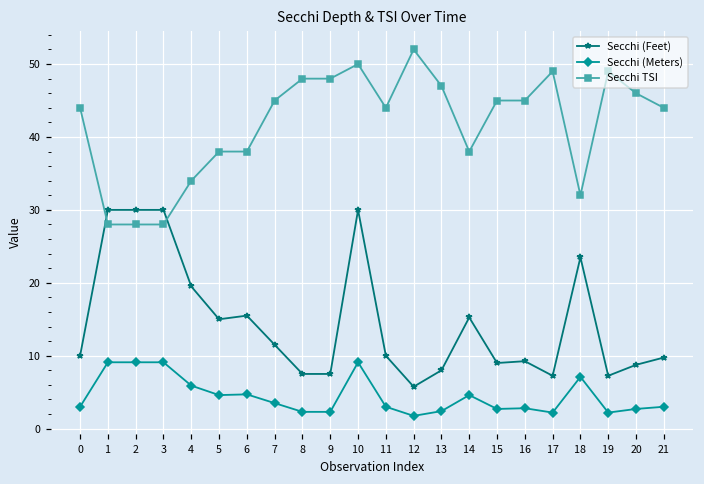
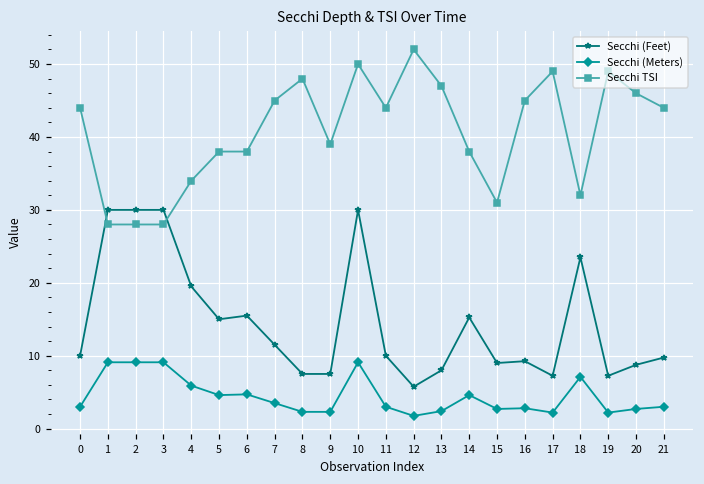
Secchi TSI, 9: 48 -> 39
Secchi TSI, 15: 45 -> 31
